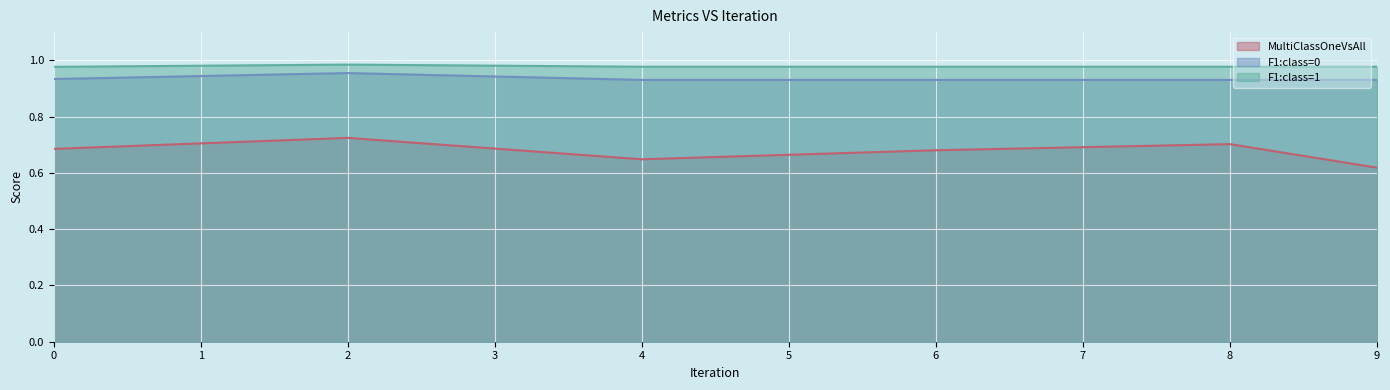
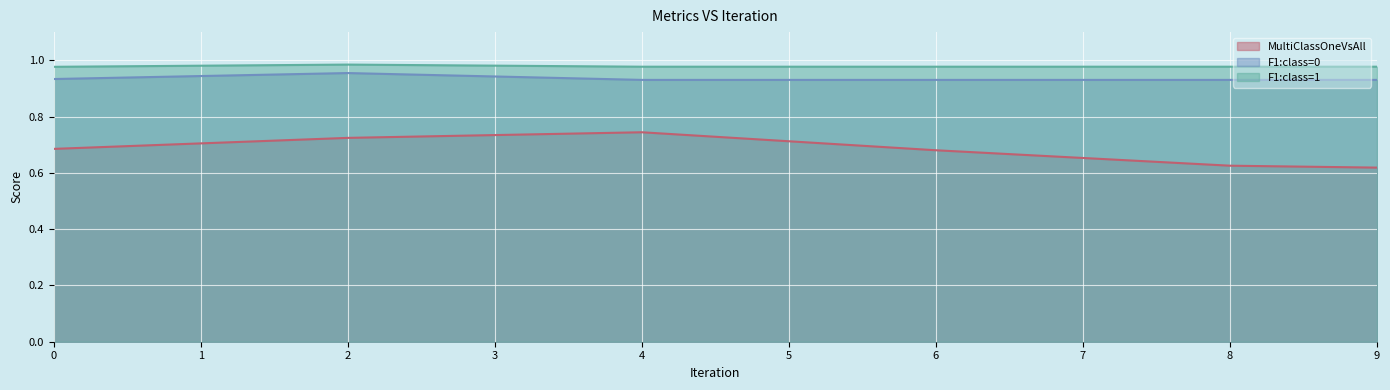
MultiClassOneVsAll, 4: 0.65 -> 0.74
MultiClassOneVsAll, 8: 0.70 -> 0.63
